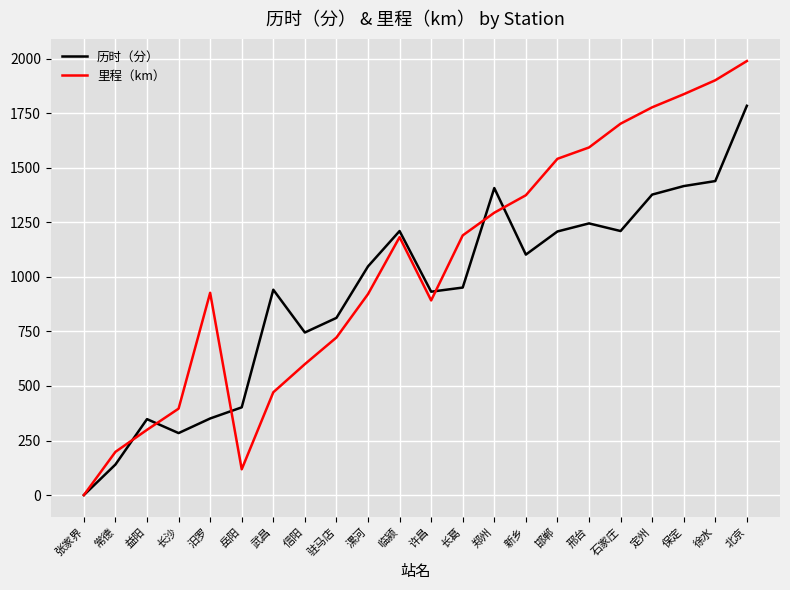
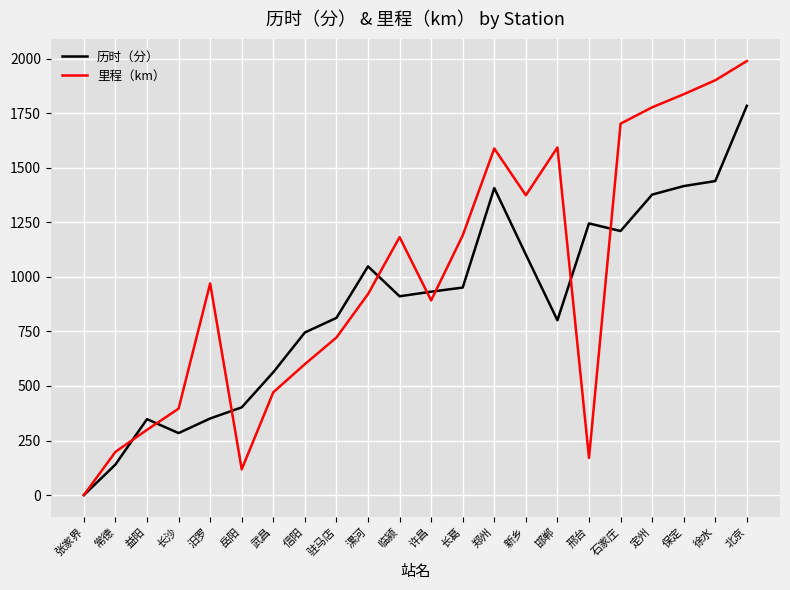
里程（km）, 汨罗: 930 -> 970
历时（分）, 武昌: 940 -> 560
历时（分）, 临颍: 1210 -> 910
里程（km）, 郑州: 1290 -> 1590
历时（分）, 邯郸: 1210 -> 800
里程（km）, 邯郸: 1540 -> 1590
里程（km）, 邢台: 1590 -> 170
